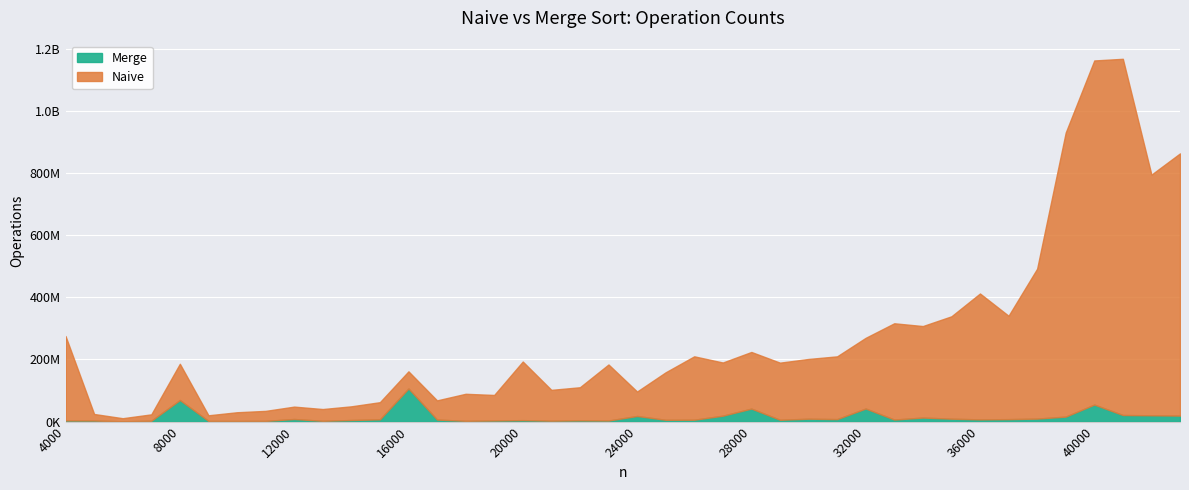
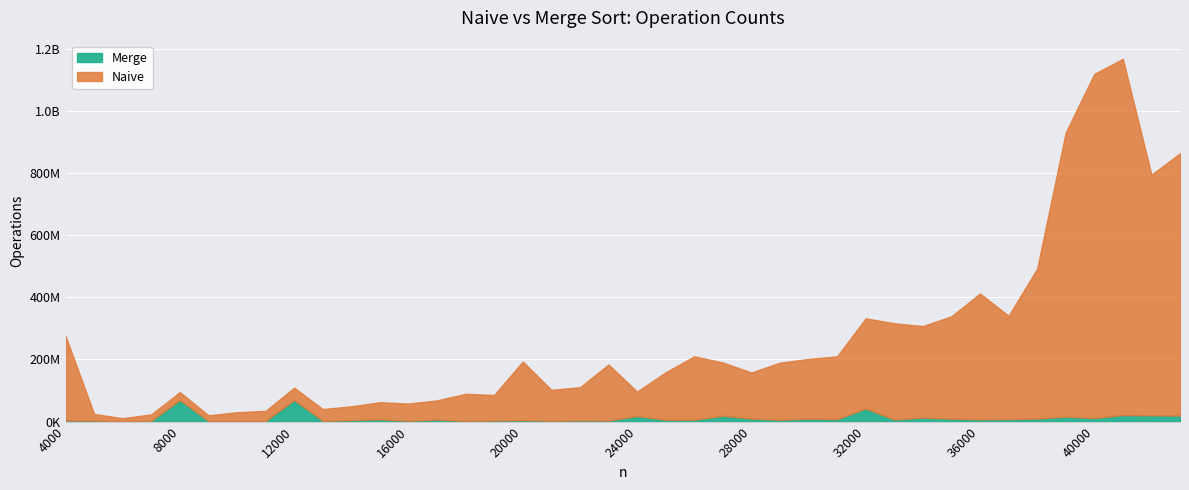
Naive, 8000: 120000000 -> 30000000
Merge, 12000: 10000000 -> 70000000
Merge, 16000: 110000000 -> 0
Merge, 28000: 40000000 -> 10000000
Naive, 28000: 180000000 -> 150000000
Naive, 32000: 230000000 -> 290000000
Merge, 40000: 50000000 -> 10000000
